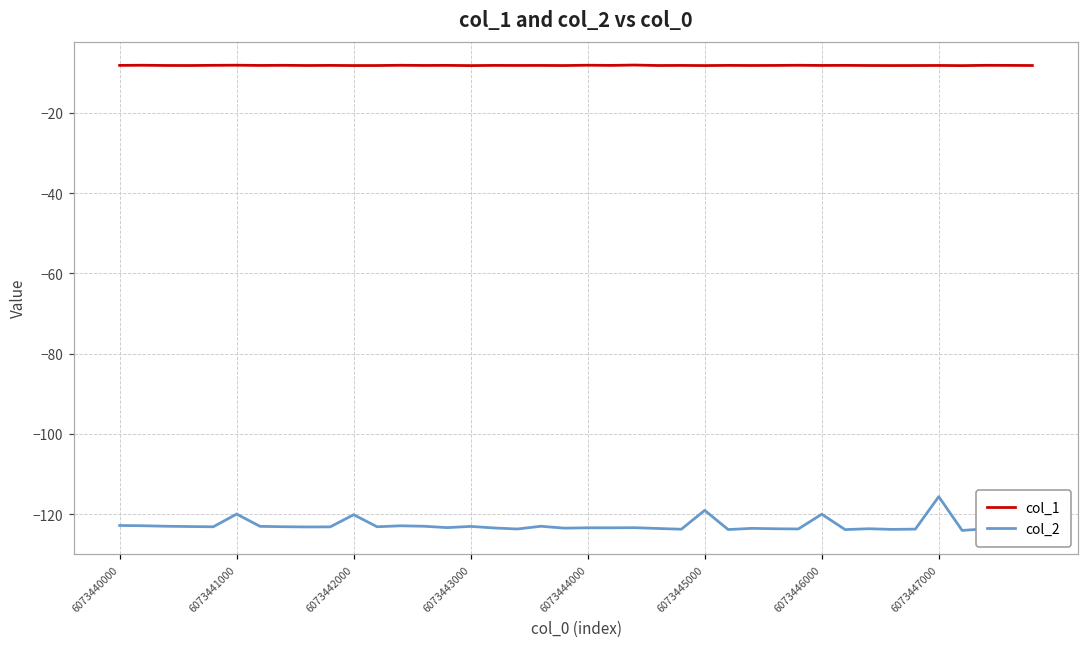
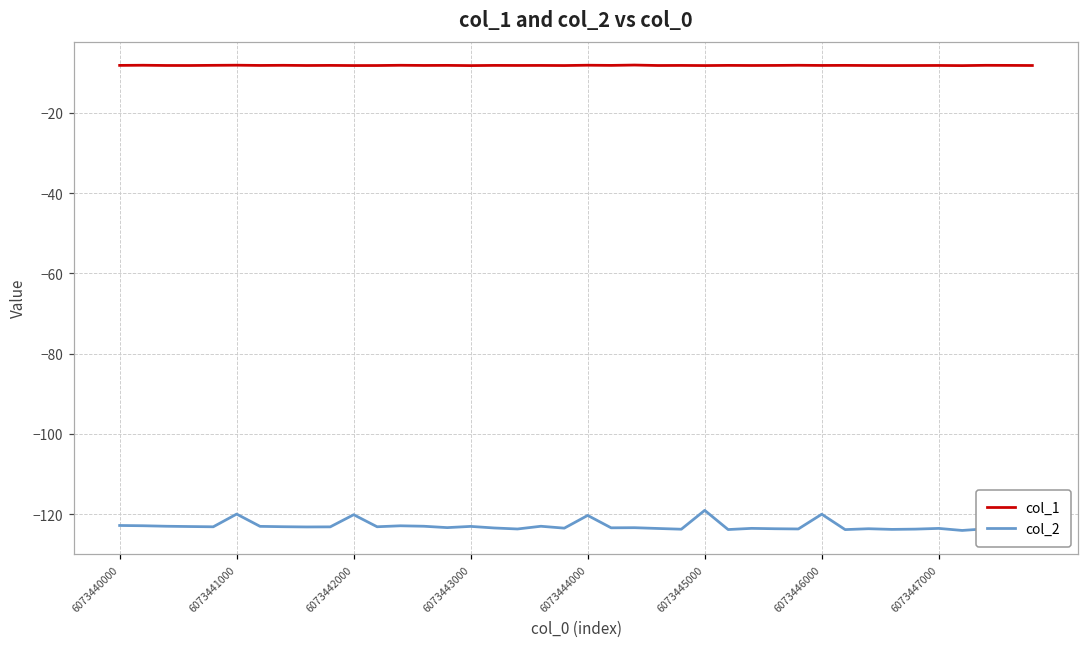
col_2, 6073444000: -123 -> -120
col_2, 6073447000: -116 -> -124
